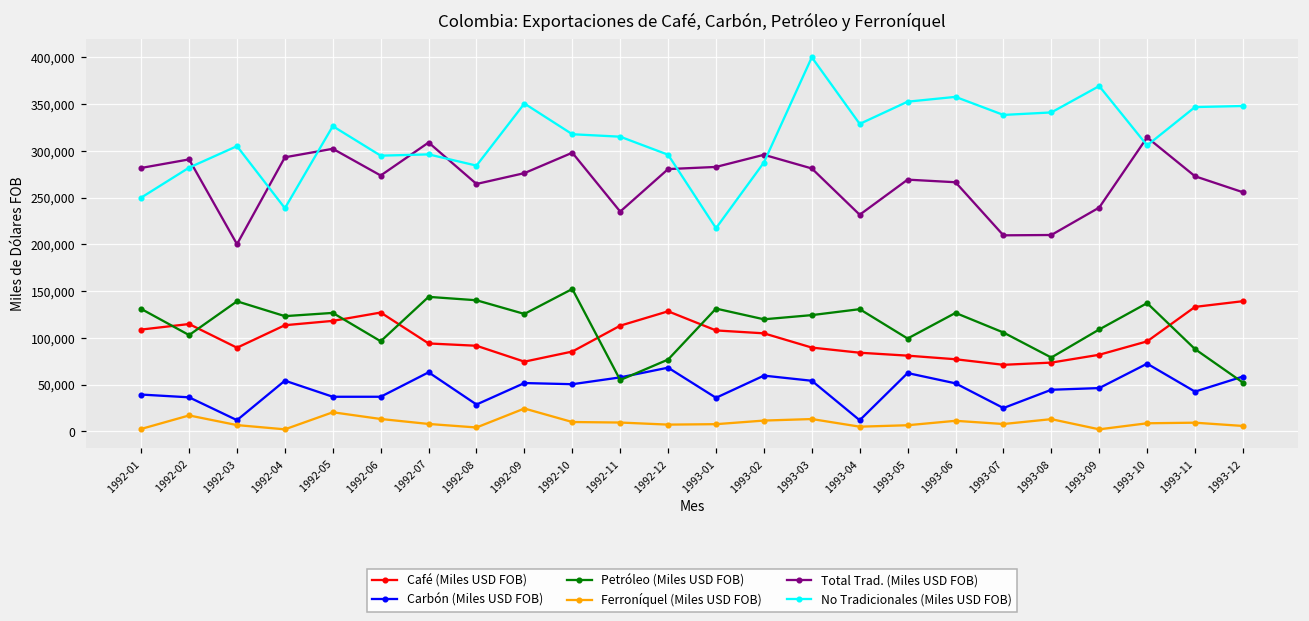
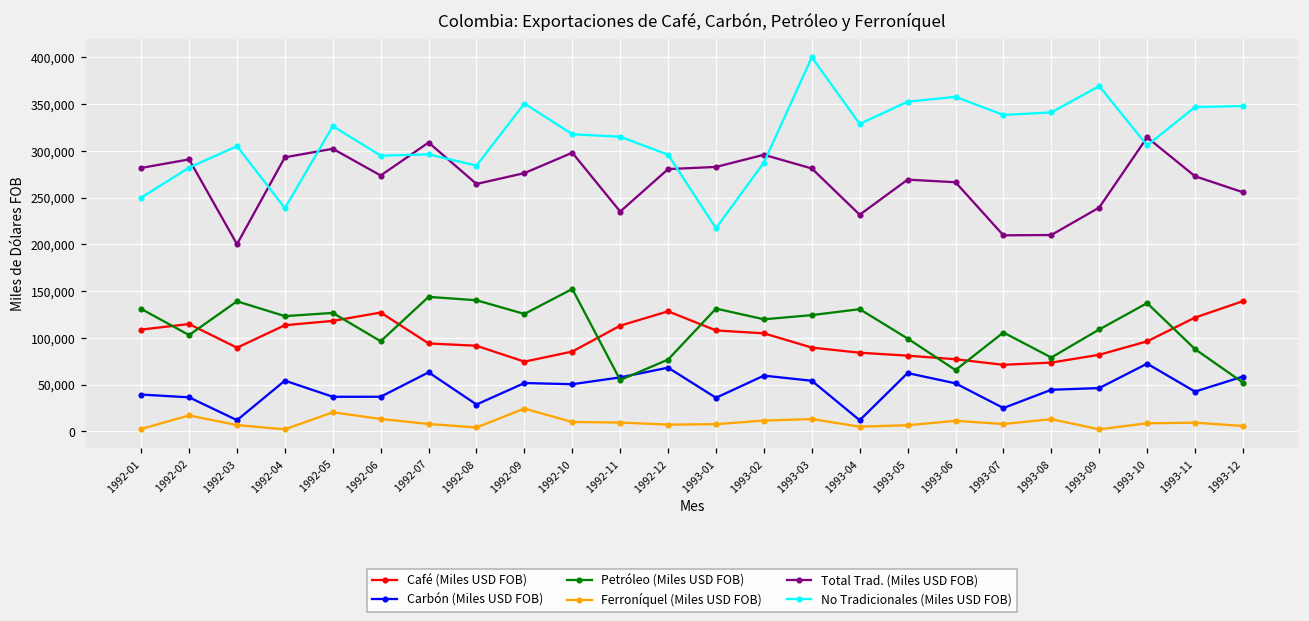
Petróleo (Miles USD FOB), 1993-06: 130,000 -> 70,000
Café (Miles USD FOB), 1993-11: 130,000 -> 120,000
